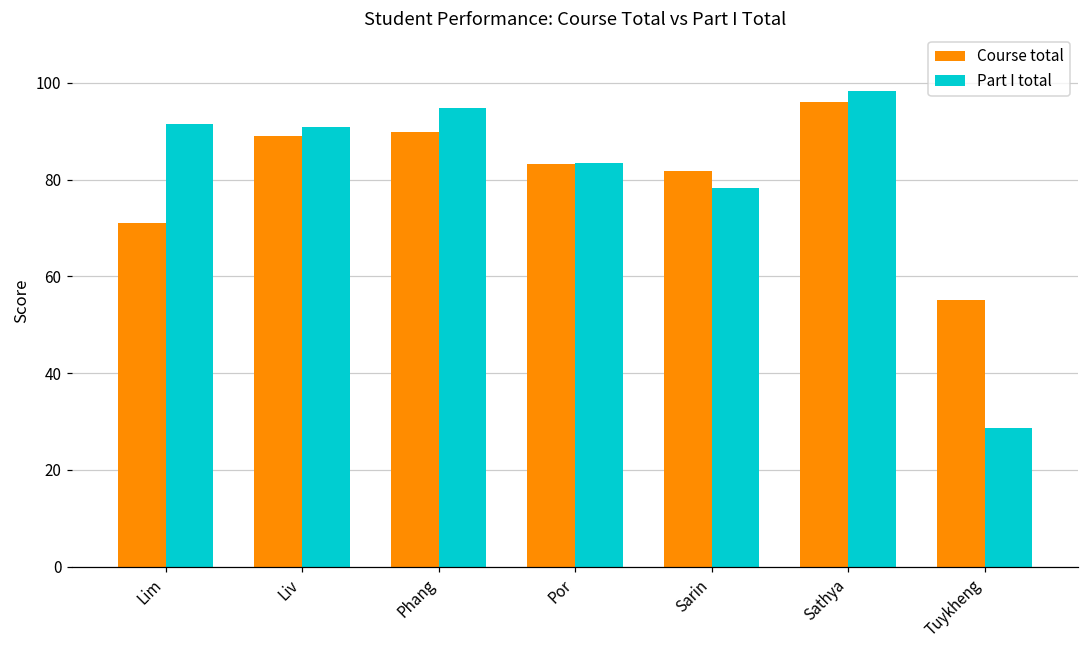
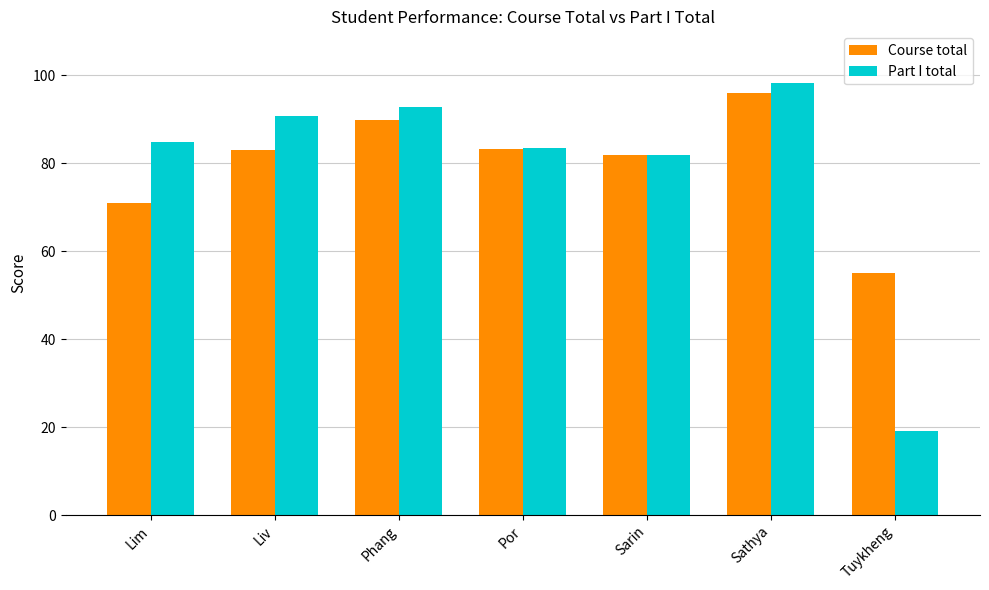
Part I total, Lim: 92 -> 85
Course total, Liv: 89 -> 83
Part I total, Phang: 95 -> 93
Part I total, Sarin: 78 -> 82
Part I total, Tuykheng: 29 -> 19
